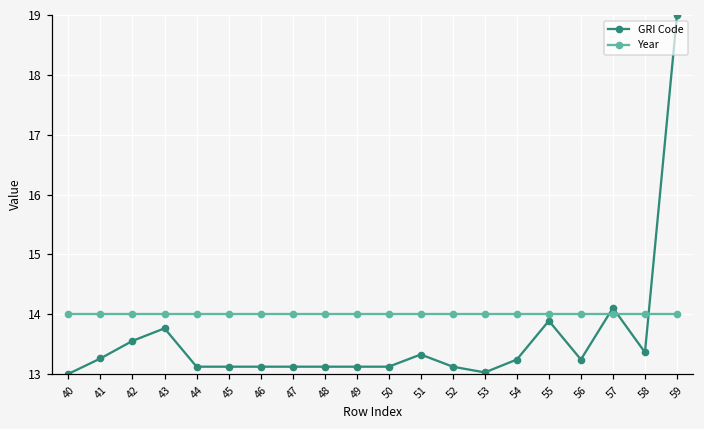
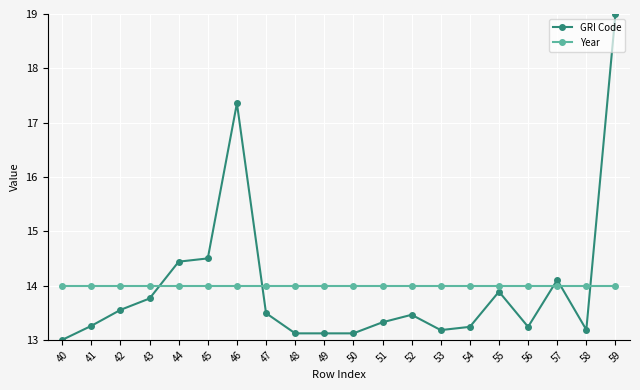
GRI Code, 44: 13.1 -> 14.4
GRI Code, 45: 13.1 -> 14.5
GRI Code, 46: 13.1 -> 17.4
GRI Code, 47: 13.1 -> 13.5
GRI Code, 52: 13.1 -> 13.5
GRI Code, 53: 13.0 -> 13.2
GRI Code, 58: 13.4 -> 13.2
